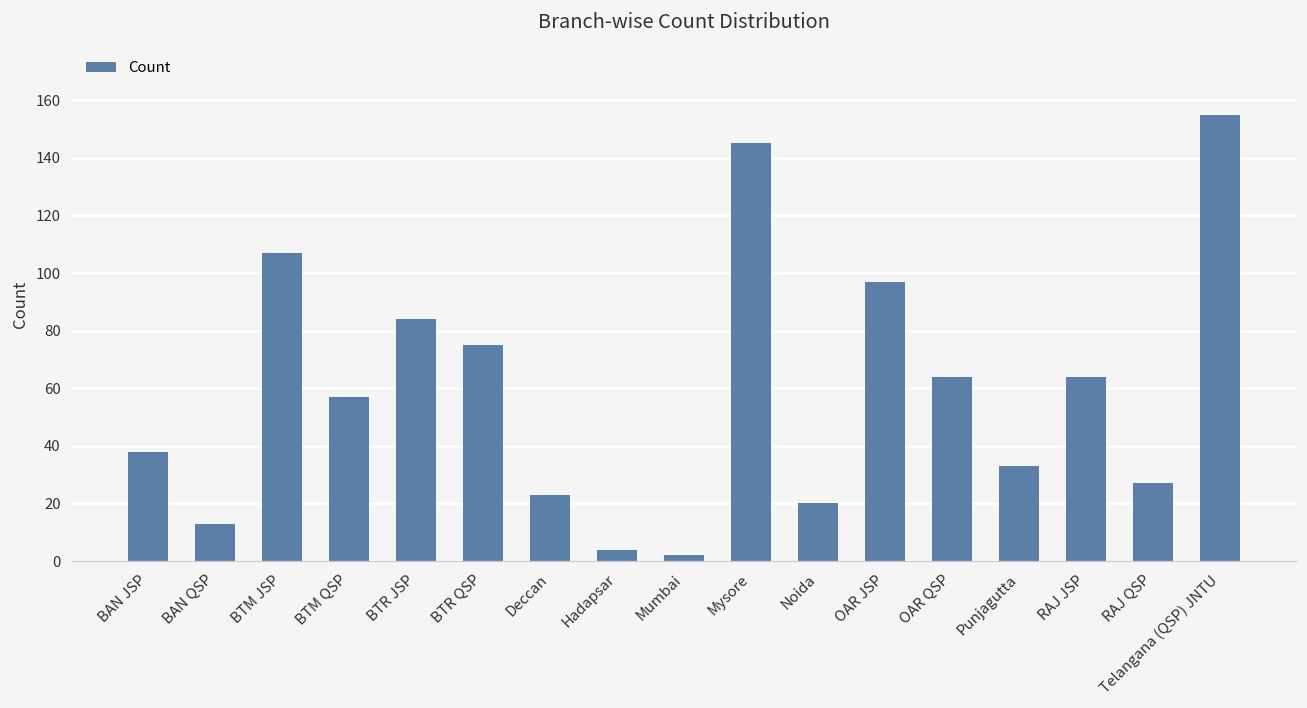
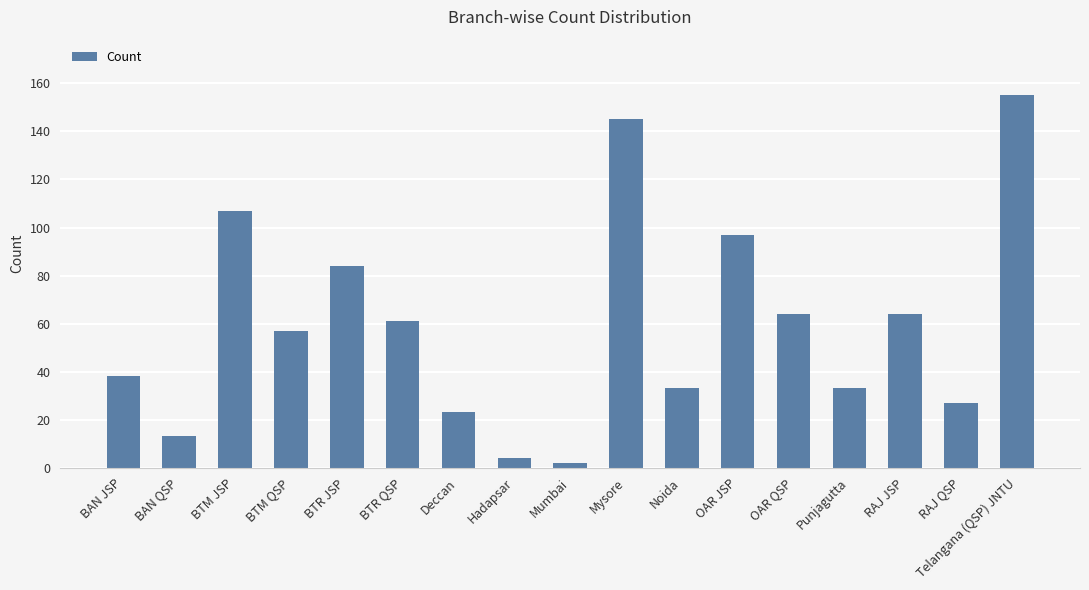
BTR QSP: 75 -> 61
Noida: 20 -> 33
